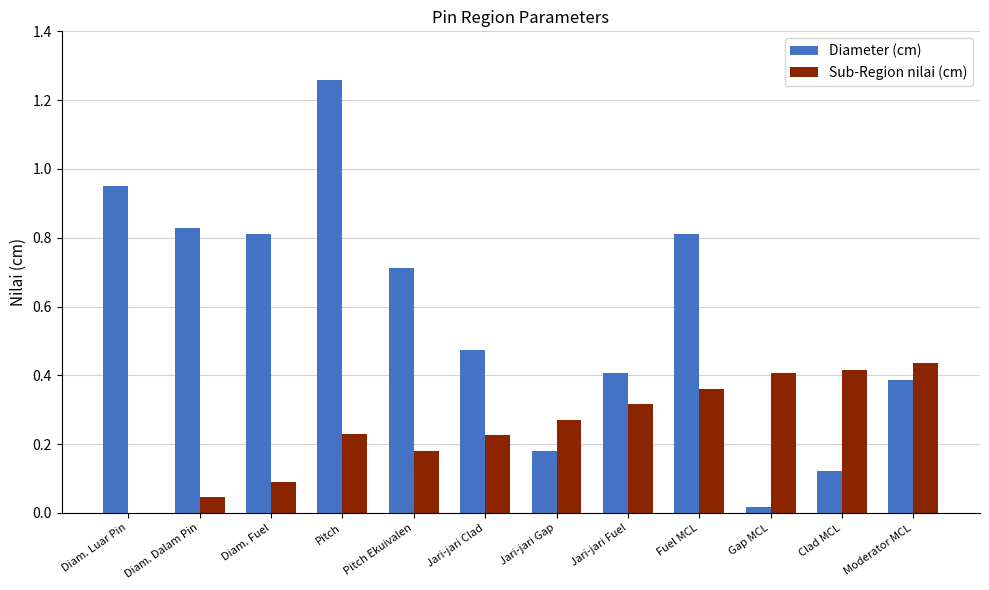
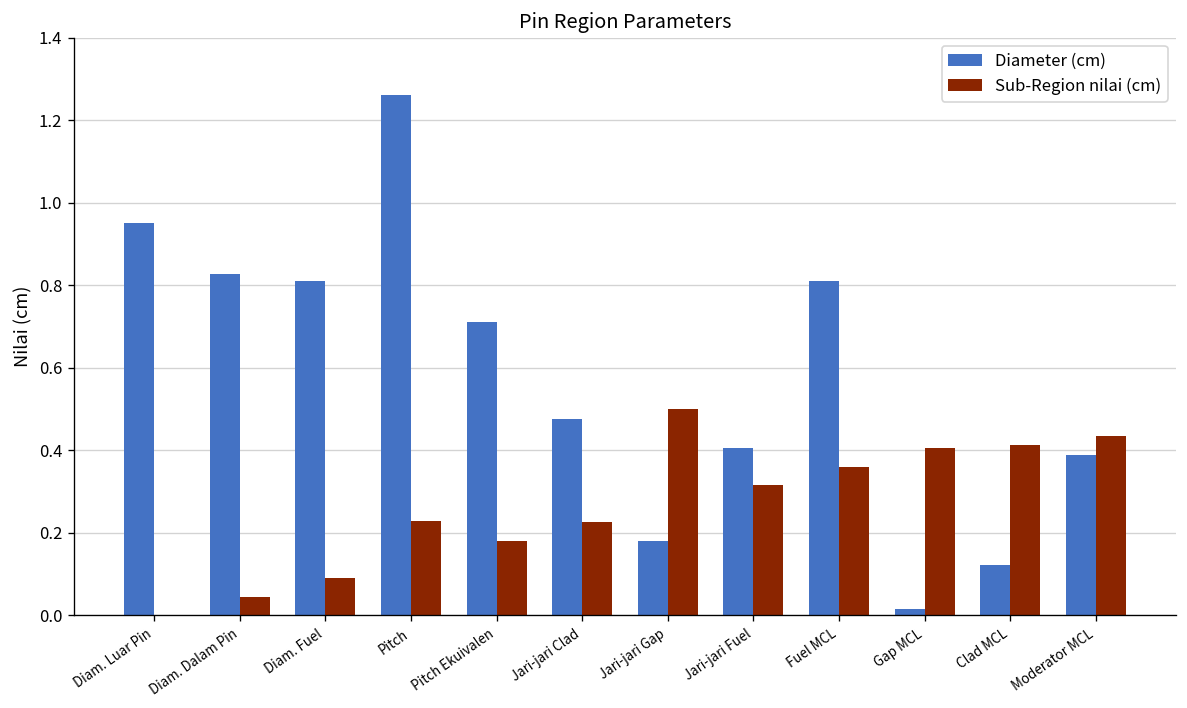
Sub-Region nilai (cm), Jari-jari Gap: 0.27 -> 0.50
